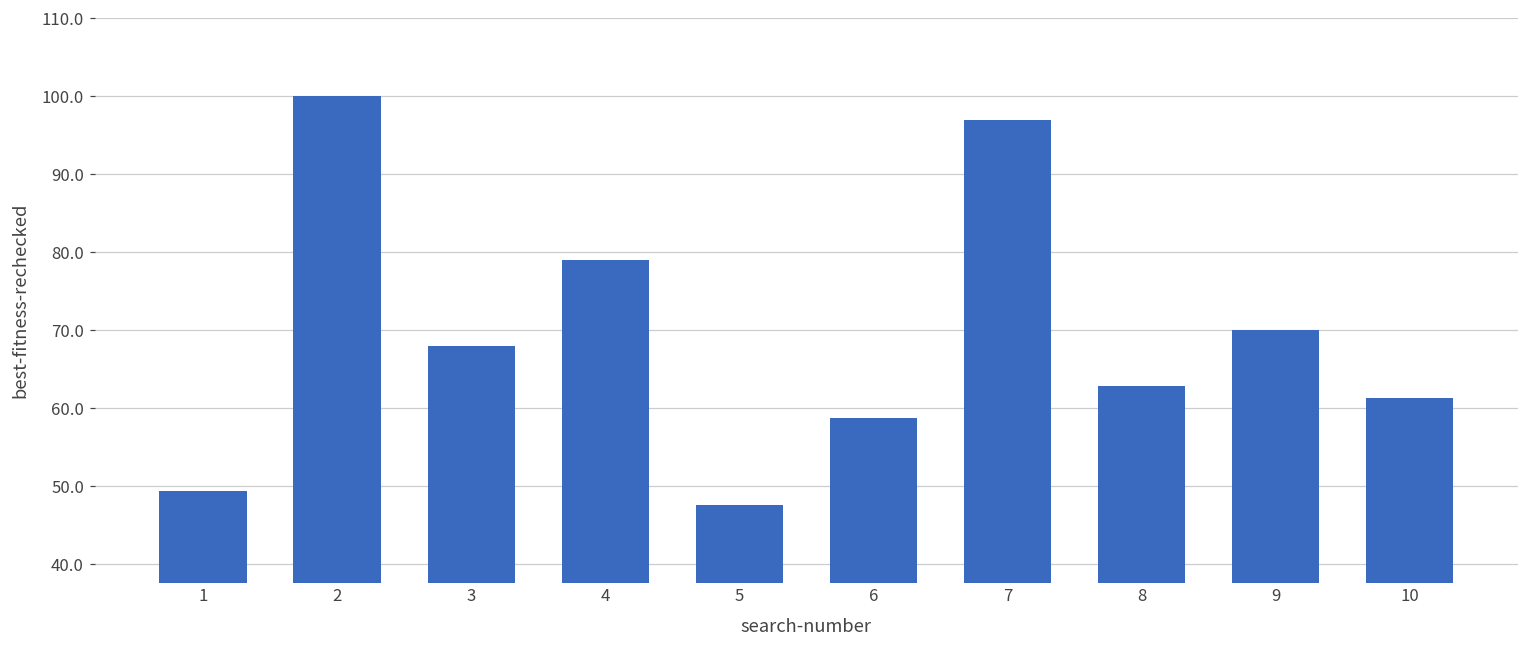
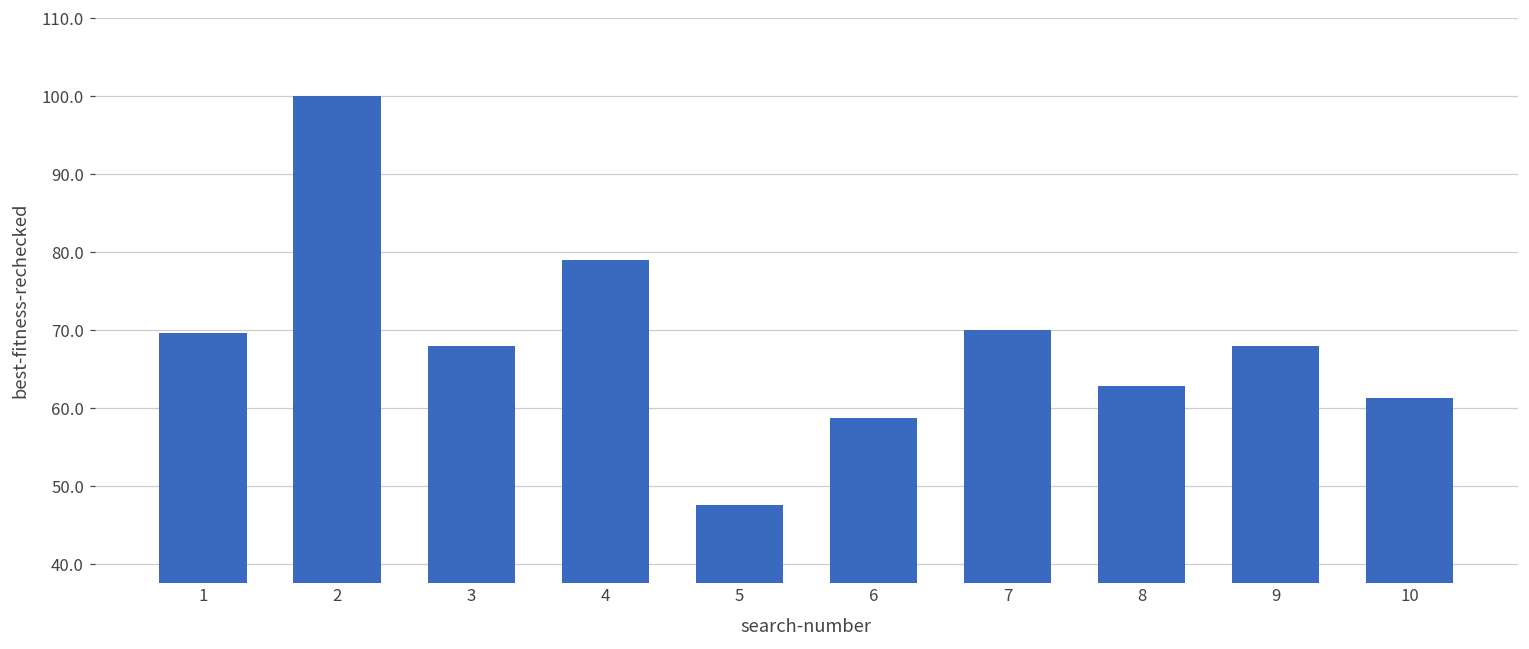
1: 49 -> 70
7: 97 -> 70
9: 70 -> 68
